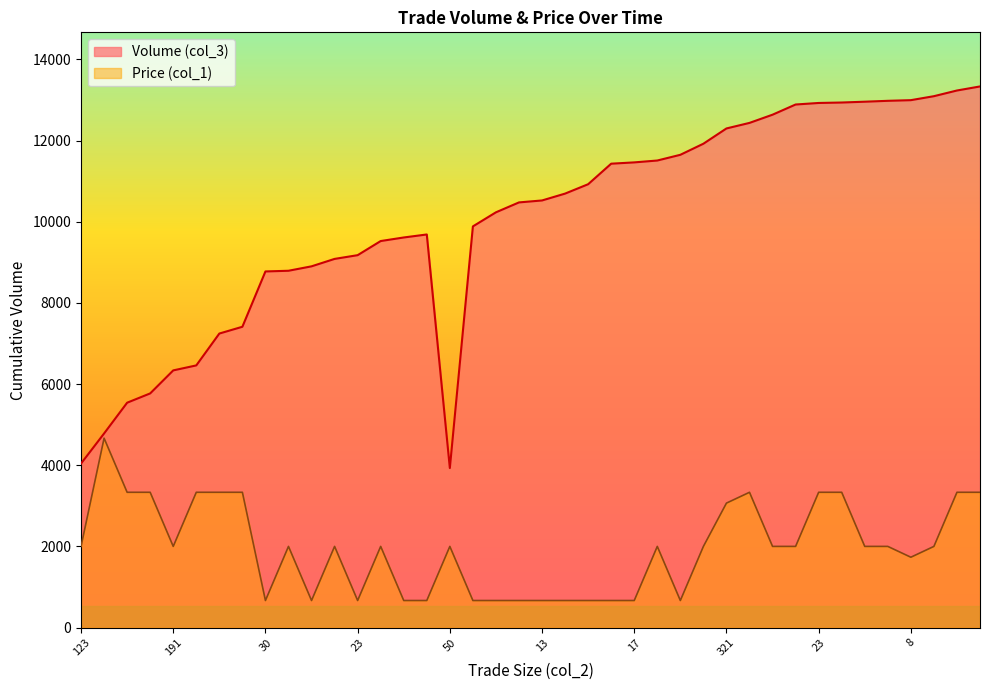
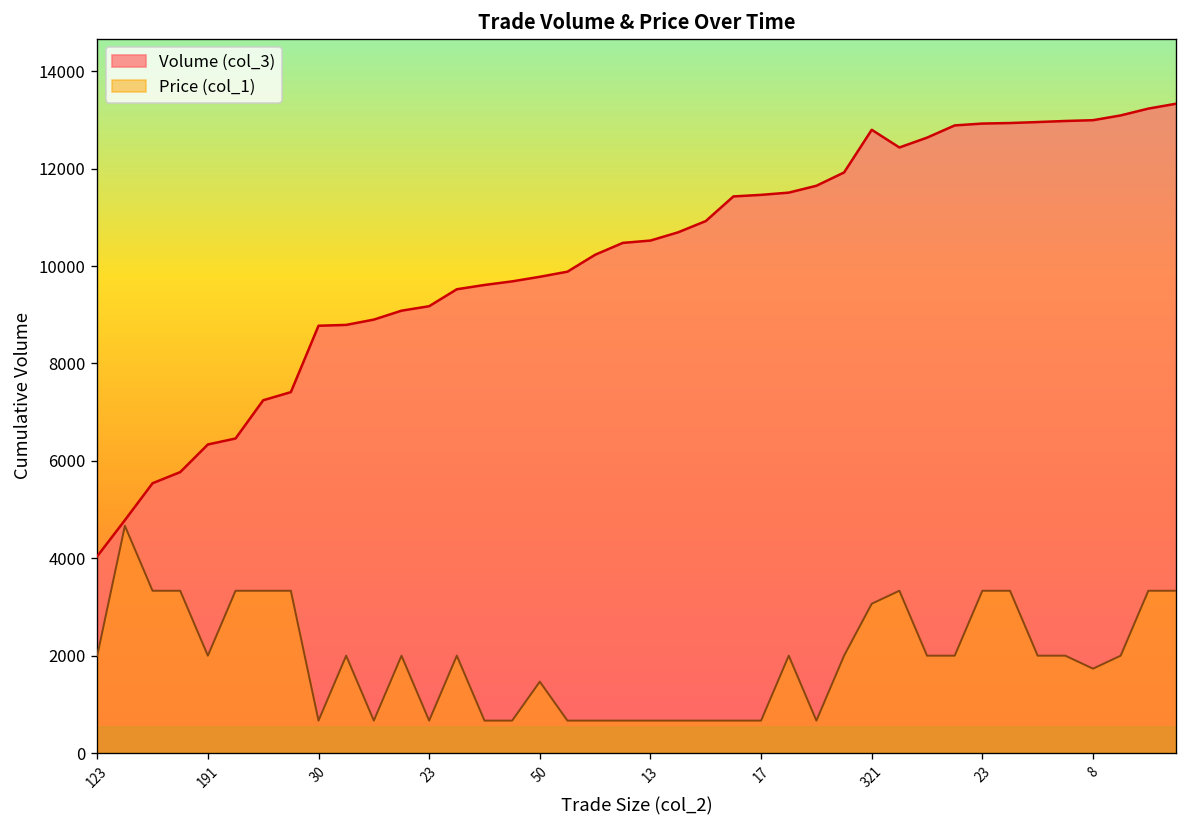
Volume (col_3), 50: 3900 -> 9800
Price (col_1), 50: 2000 -> 1500
Volume (col_3), 321: 12300 -> 12800
